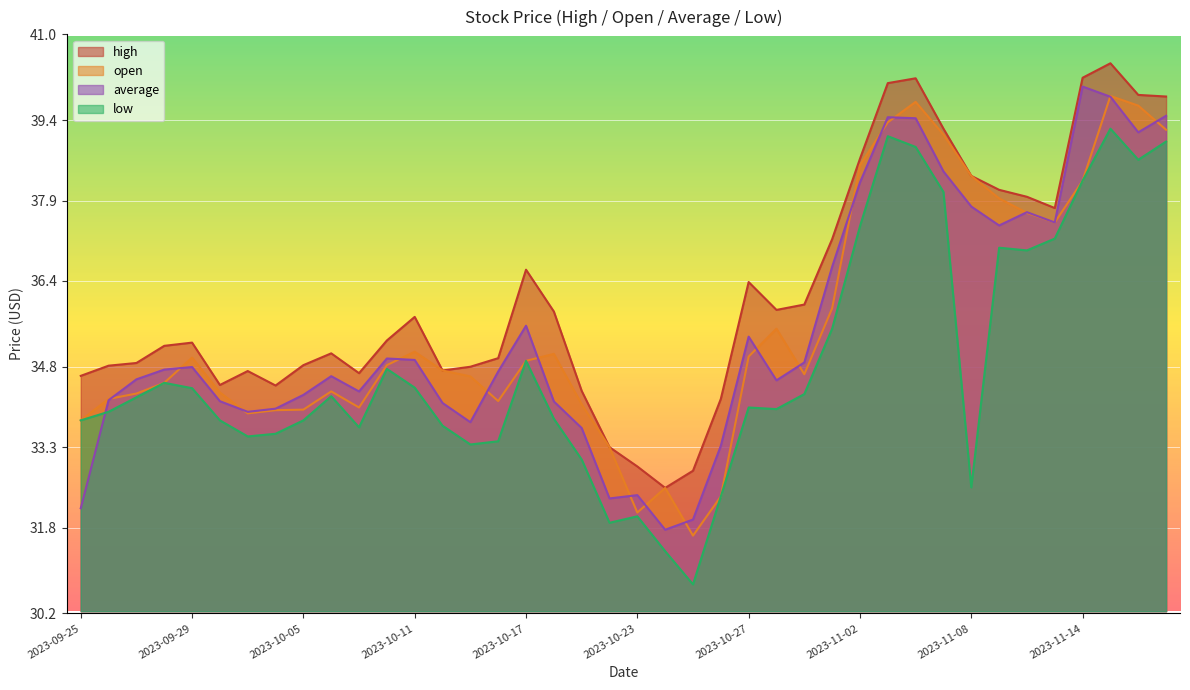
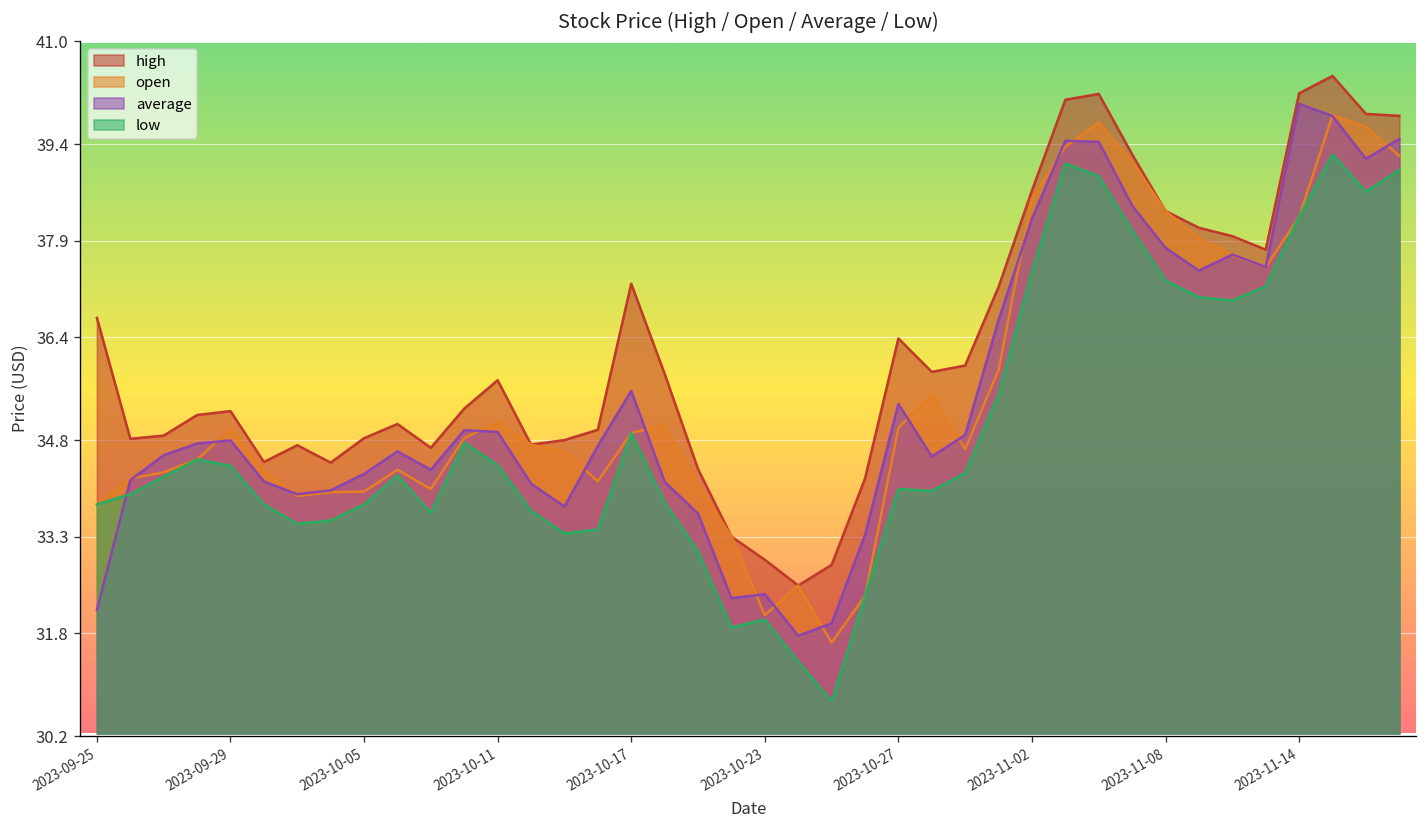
high, 2023-09-25: 34.6 -> 36.7
high, 2023-10-17: 36.6 -> 37.2
low, 2023-11-08: 32.6 -> 37.3
